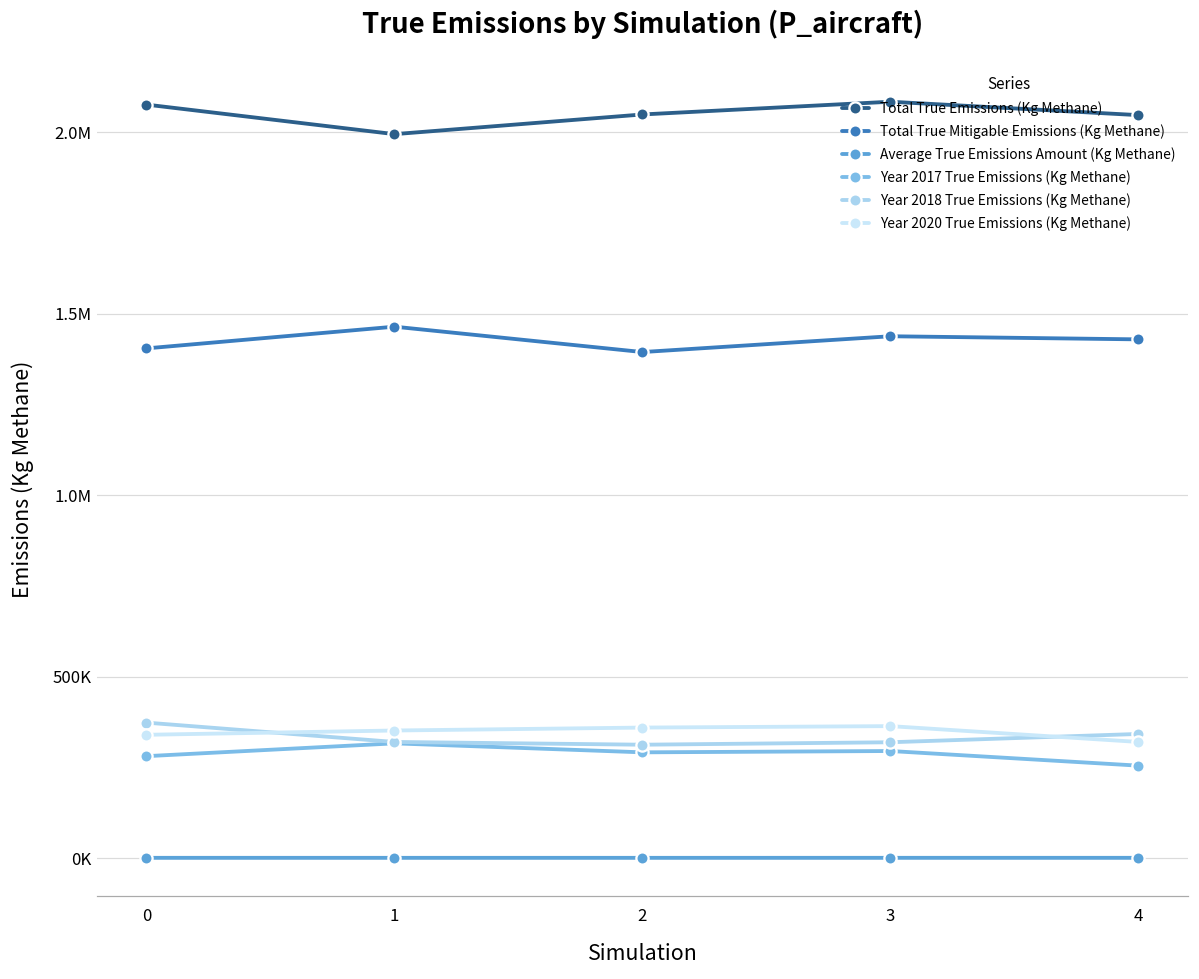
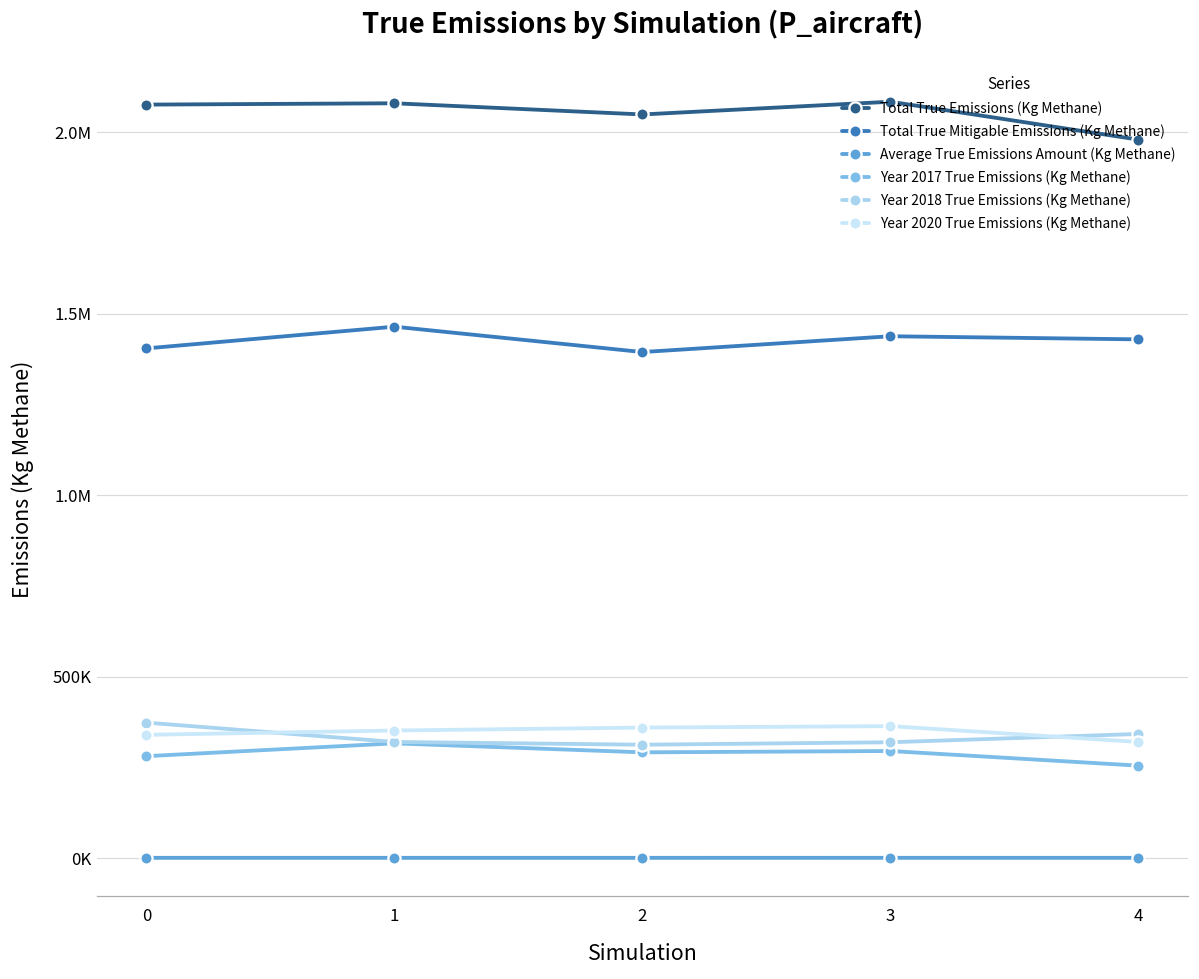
Total True Emissions (Kg Methane), 1: 1990000 -> 2080000
Total True Emissions (Kg Methane), 4: 2050000 -> 1980000
